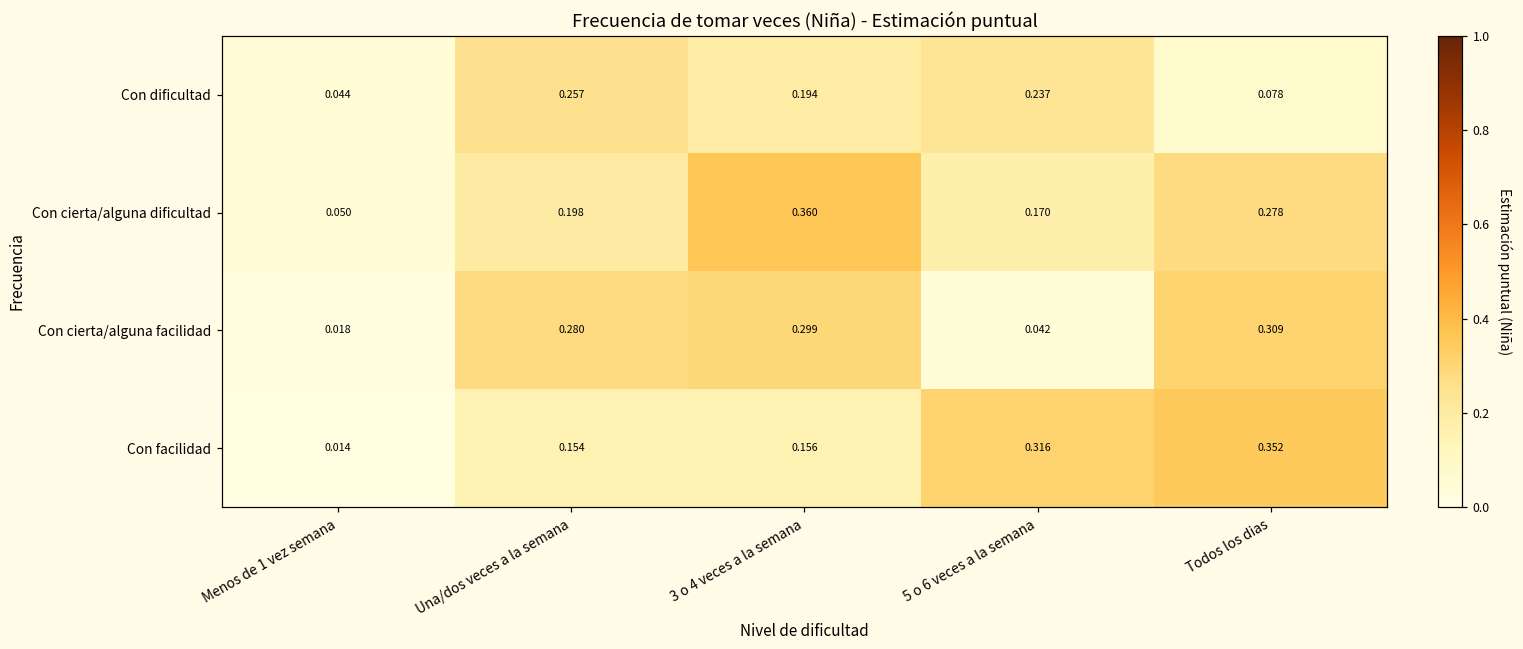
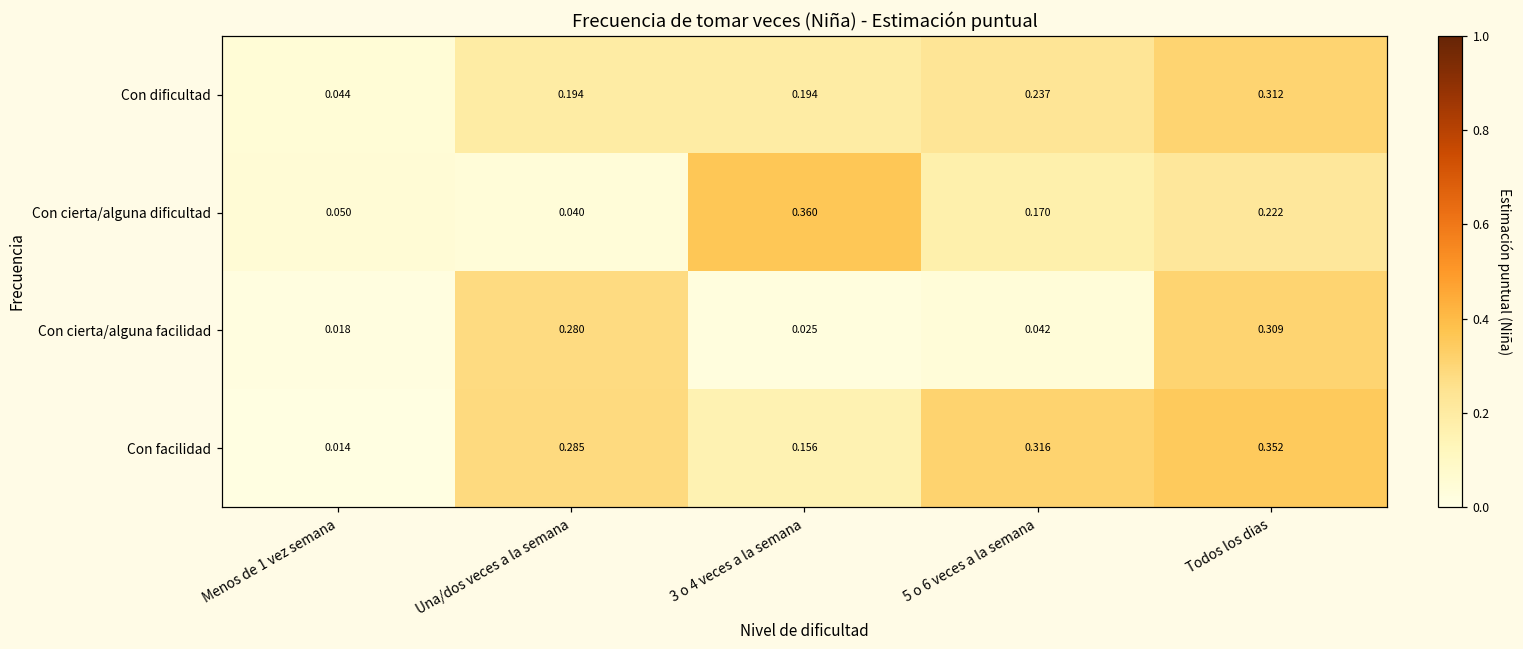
Con dificultad, Una/dos veces a la semana: 0.257 -> 0.194
Con dificultad, Todos los dias: 0.078 -> 0.312
Con cierta/alguna dificultad, Una/dos veces a la semana: 0.198 -> 0.040
Con cierta/alguna dificultad, Todos los dias: 0.278 -> 0.222
Con cierta/alguna facilidad, 3 o 4 veces a la semana: 0.299 -> 0.025
Con facilidad, Una/dos veces a la semana: 0.154 -> 0.285
